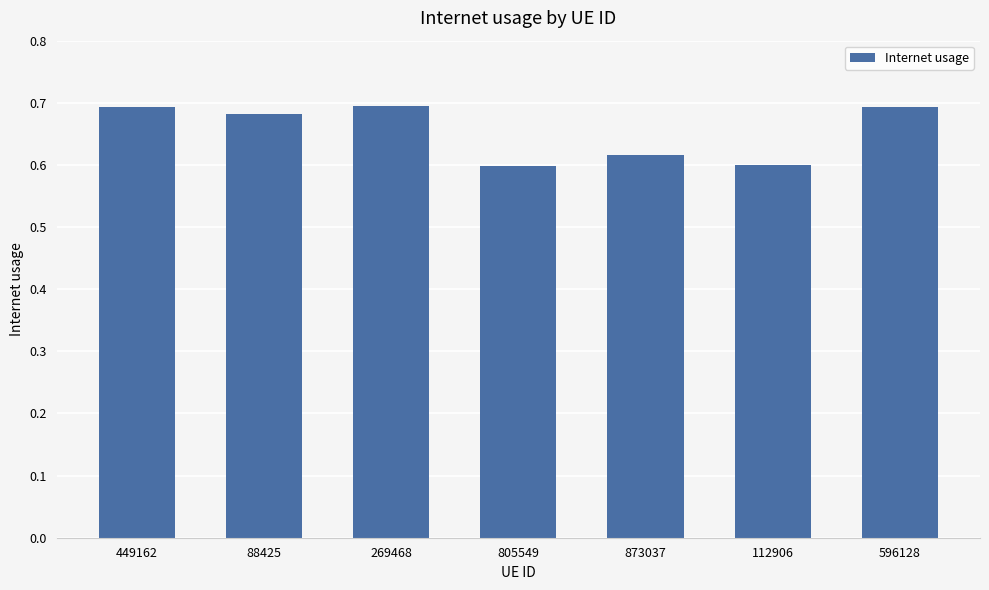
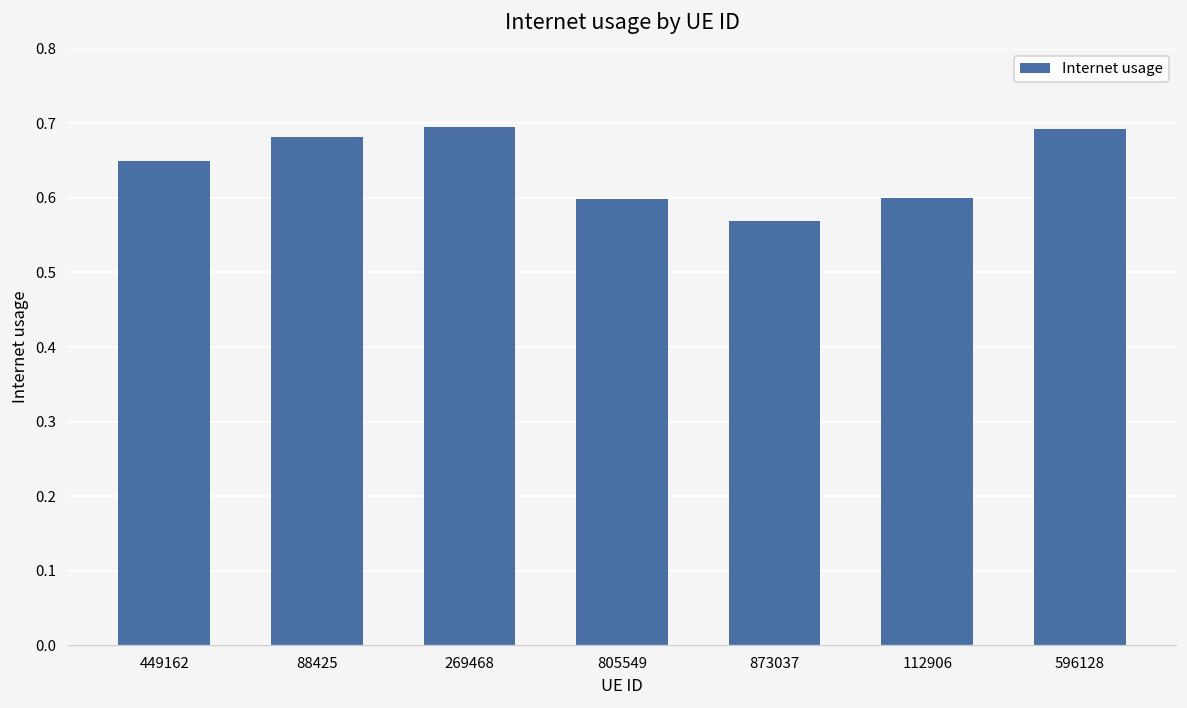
449162: 0.69 -> 0.65
873037: 0.62 -> 0.57
